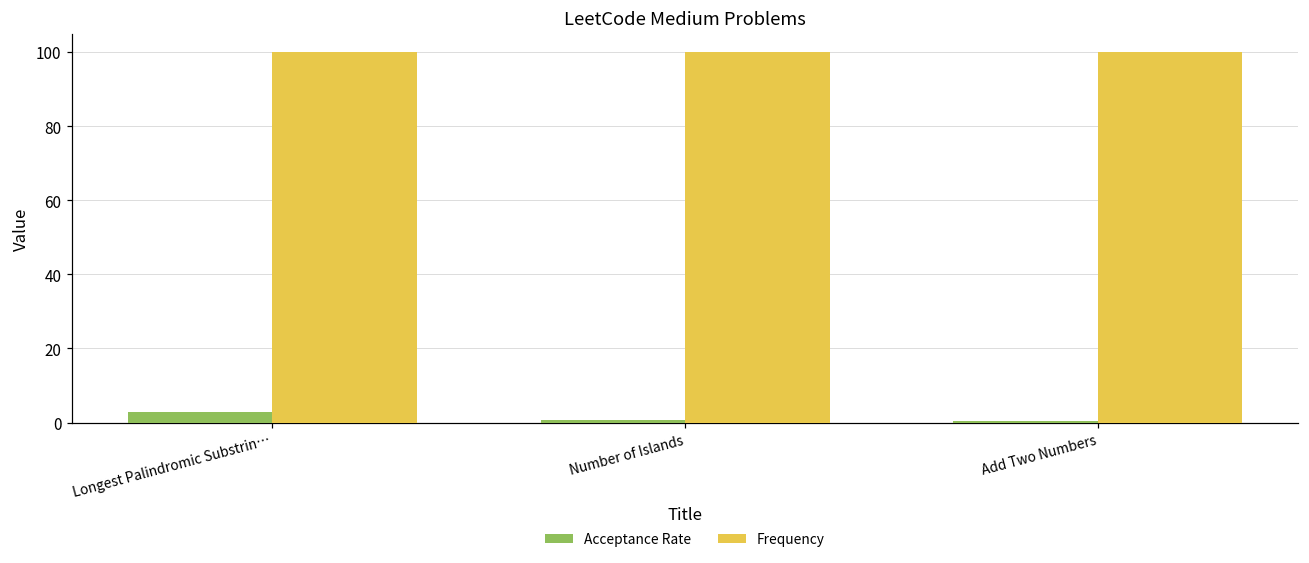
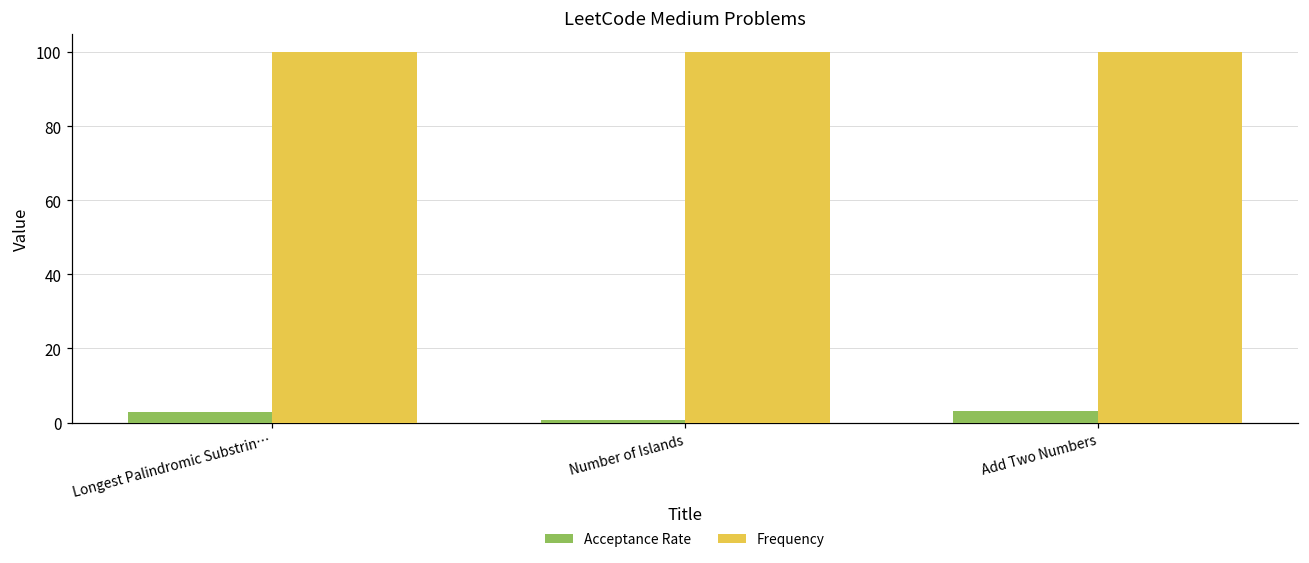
Acceptance Rate, Add Two Numbers: 0 -> 3
